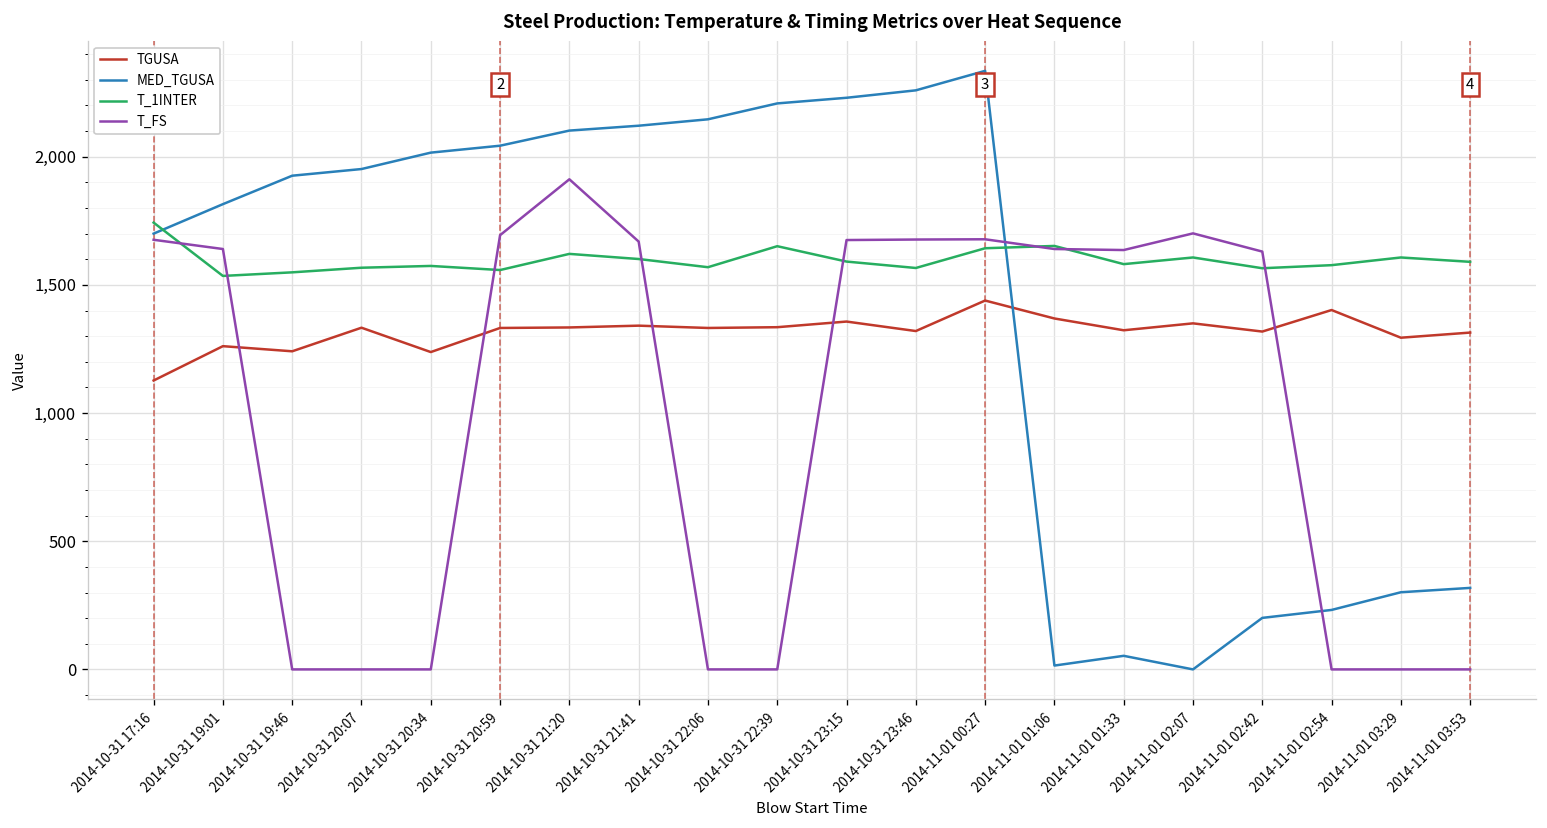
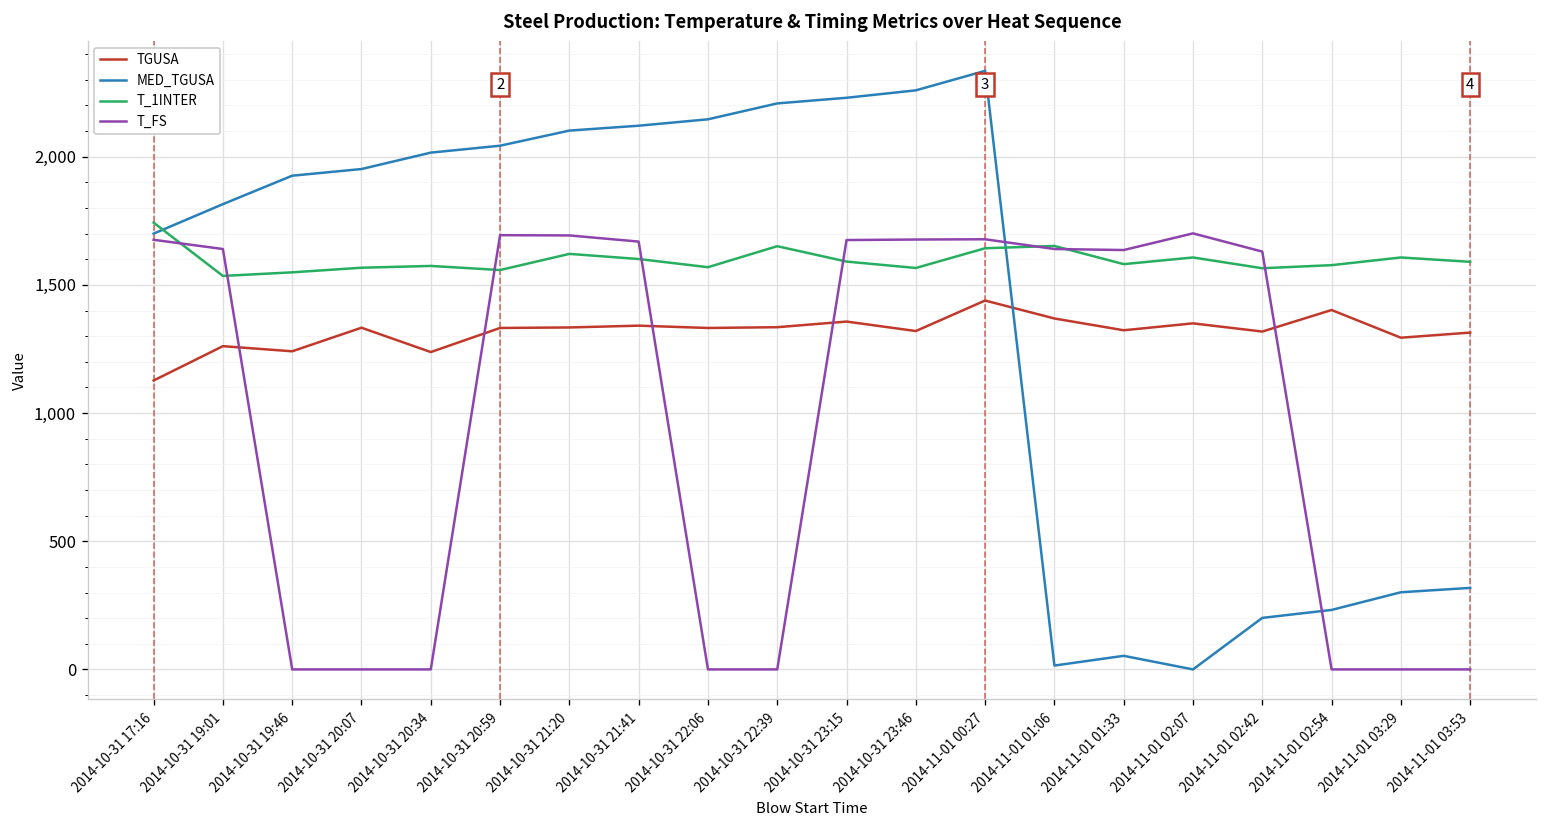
T_FS, 2014-10-31 21:20: 1,910 -> 1,690
